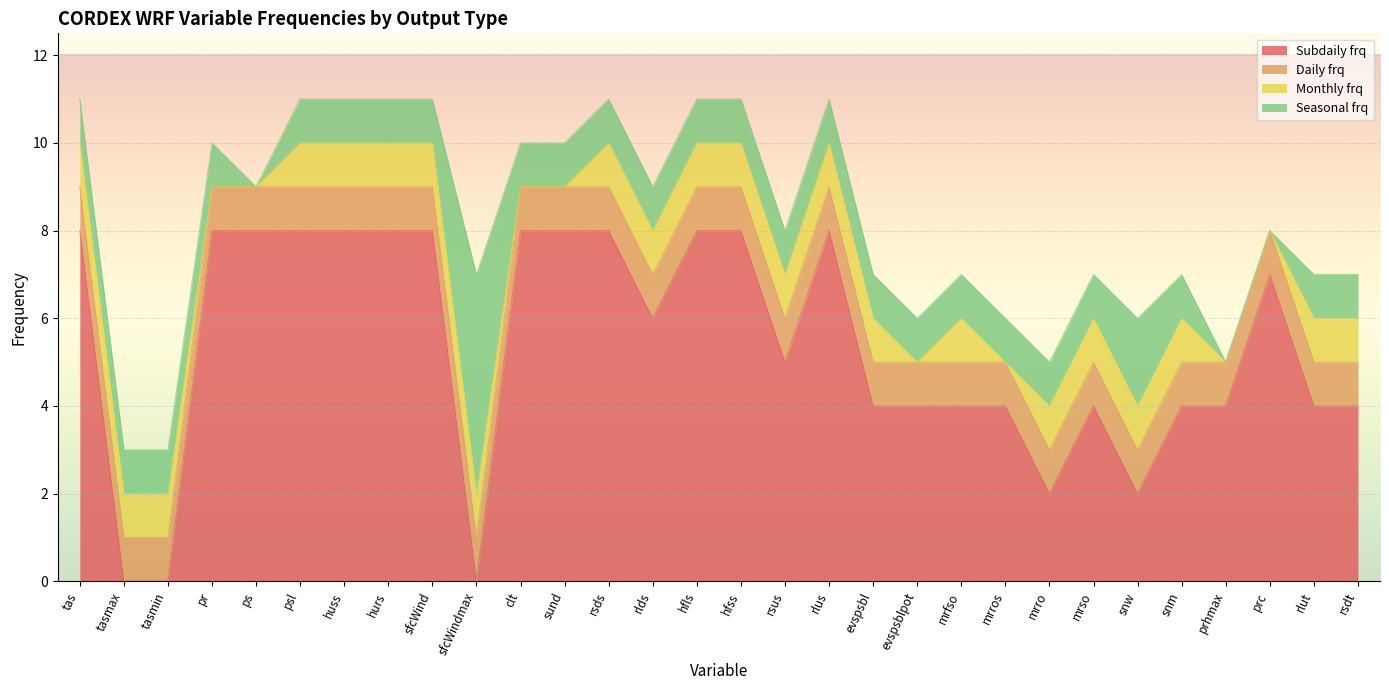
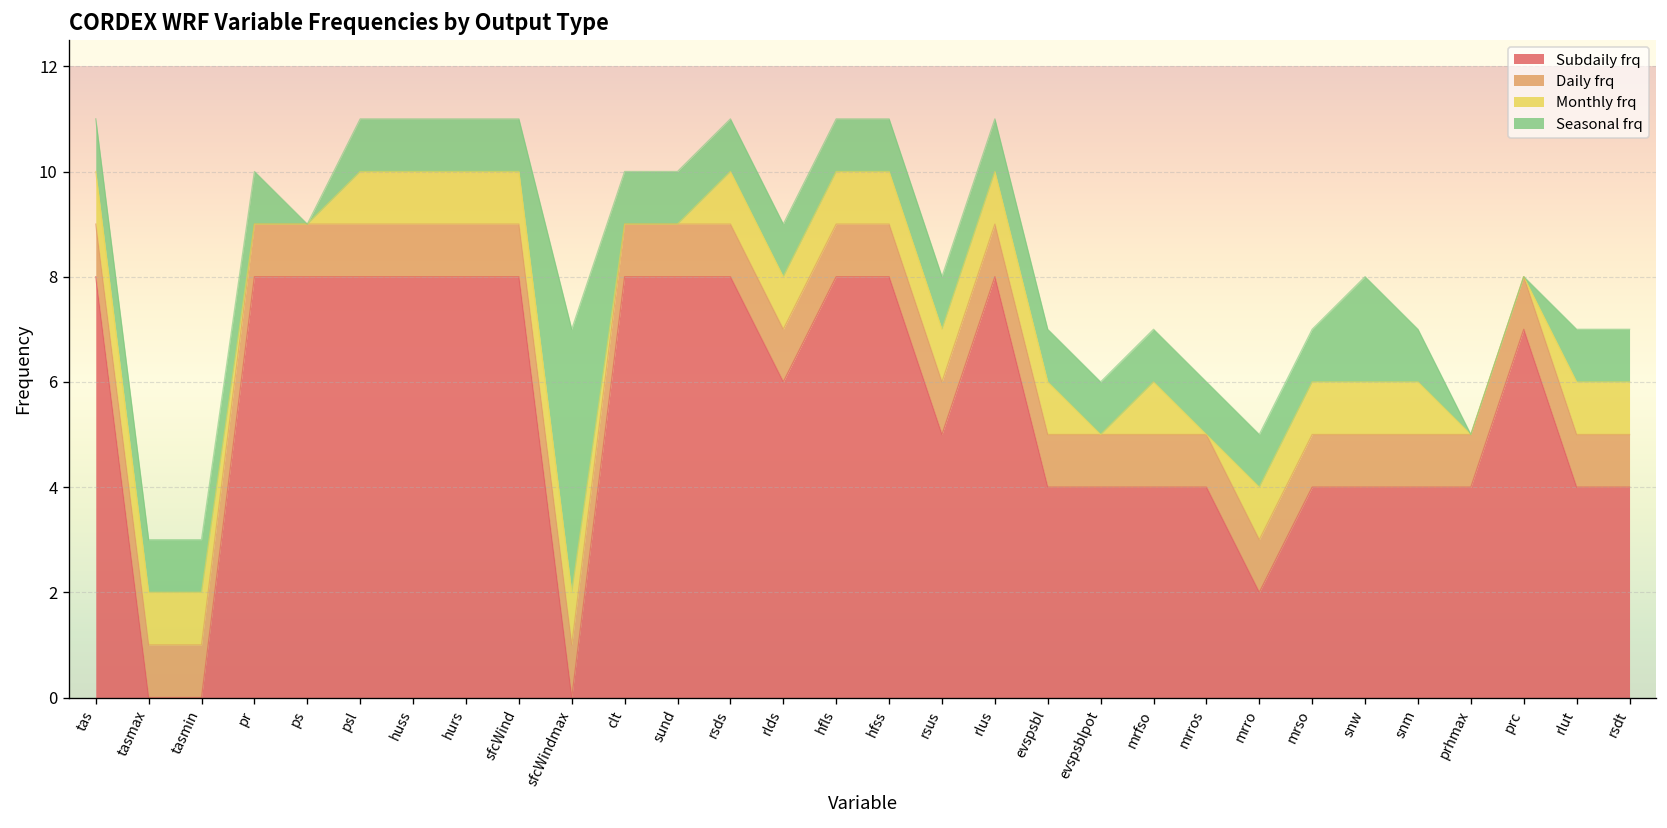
Subdaily frq, snw: 2 -> 4
